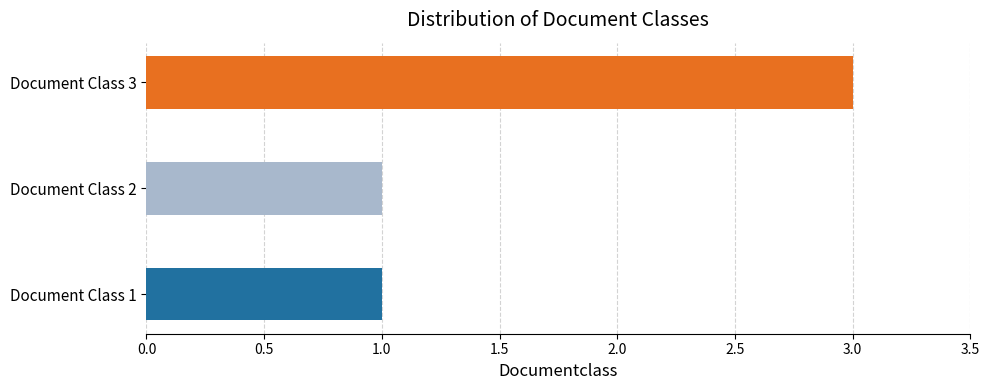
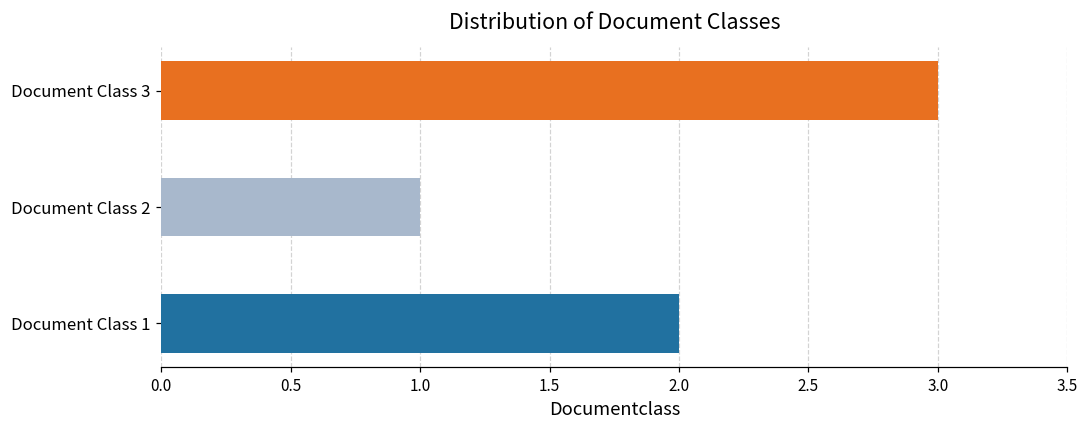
Document Class 1: 1 -> 2
